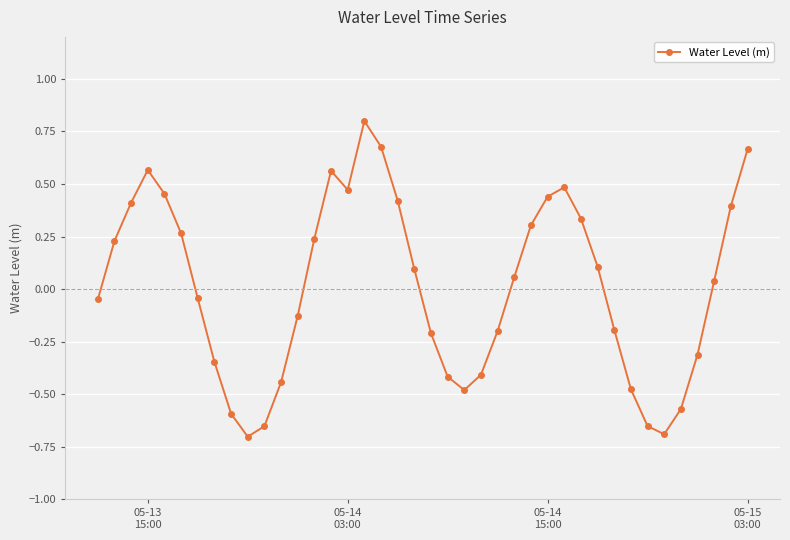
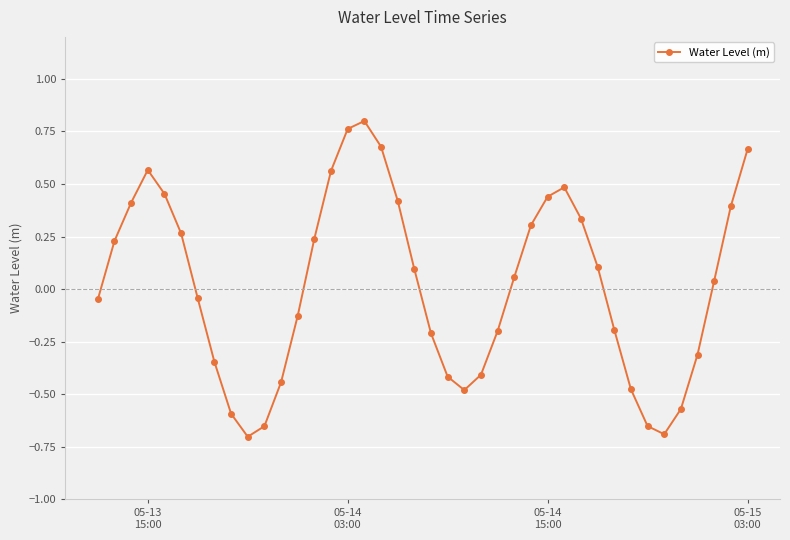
05-14 03:00: 0.47 -> 0.76
